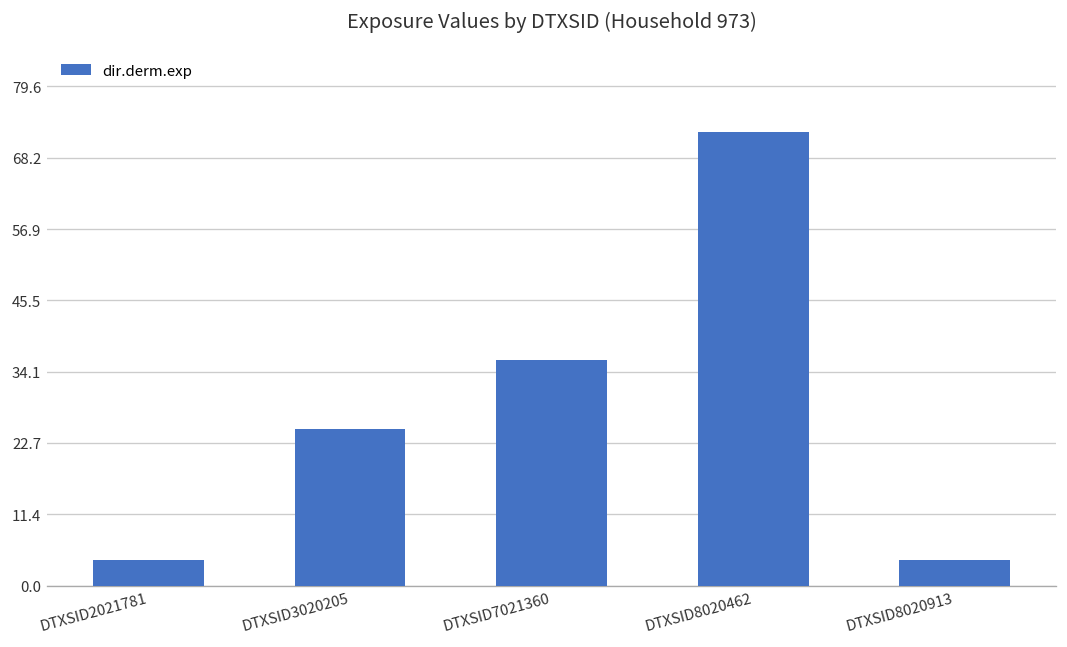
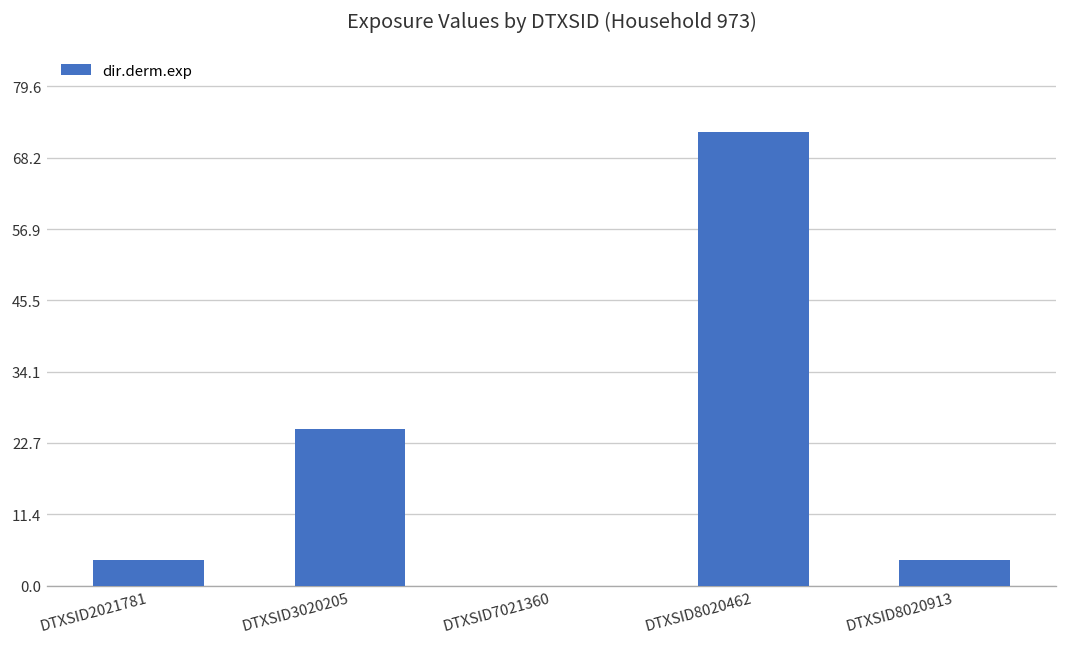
DTXSID7021360: 36 -> 0
